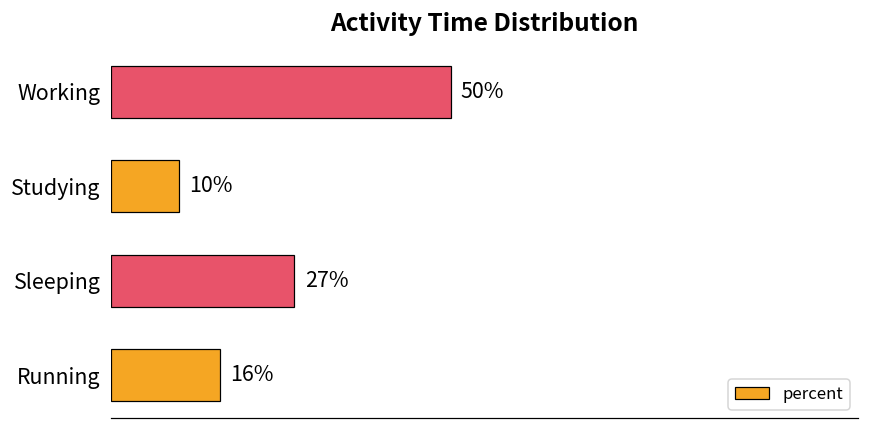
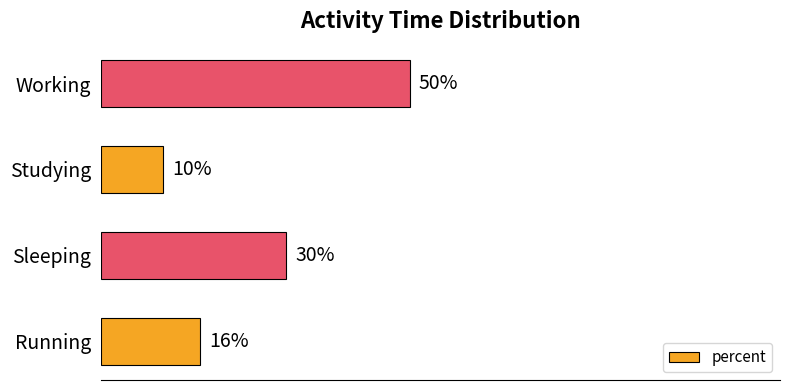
Sleeping: 27% -> 30%
